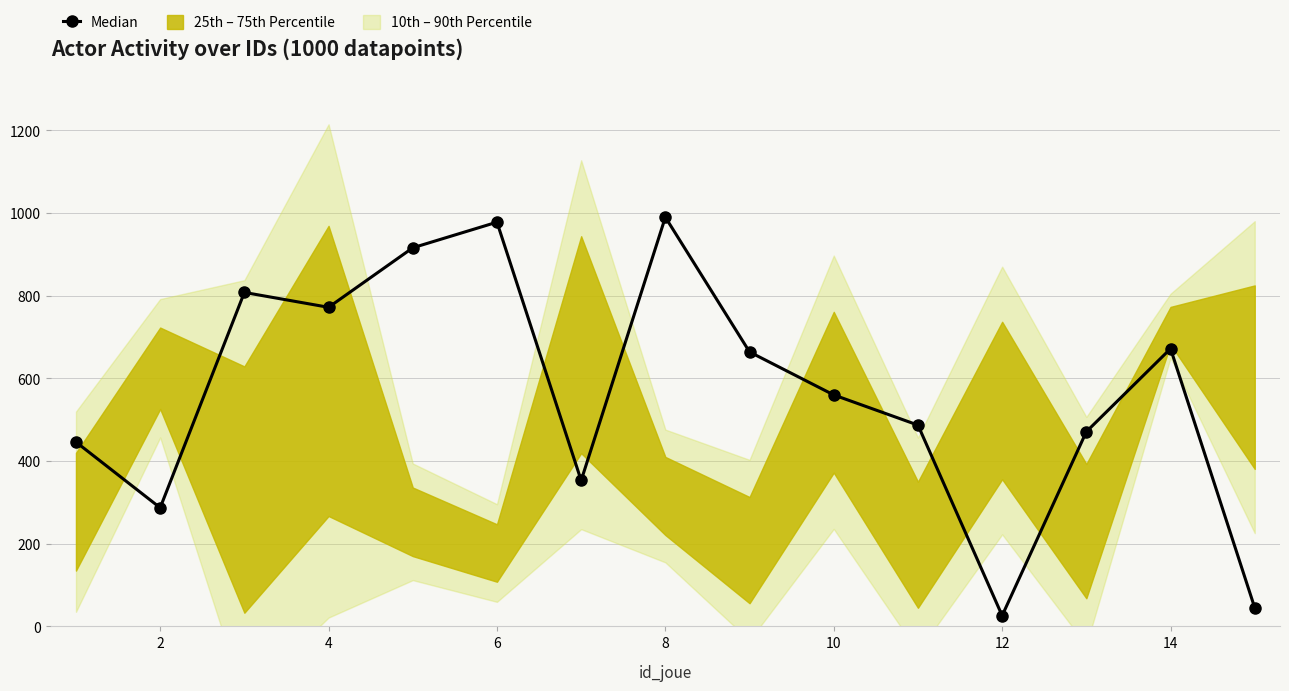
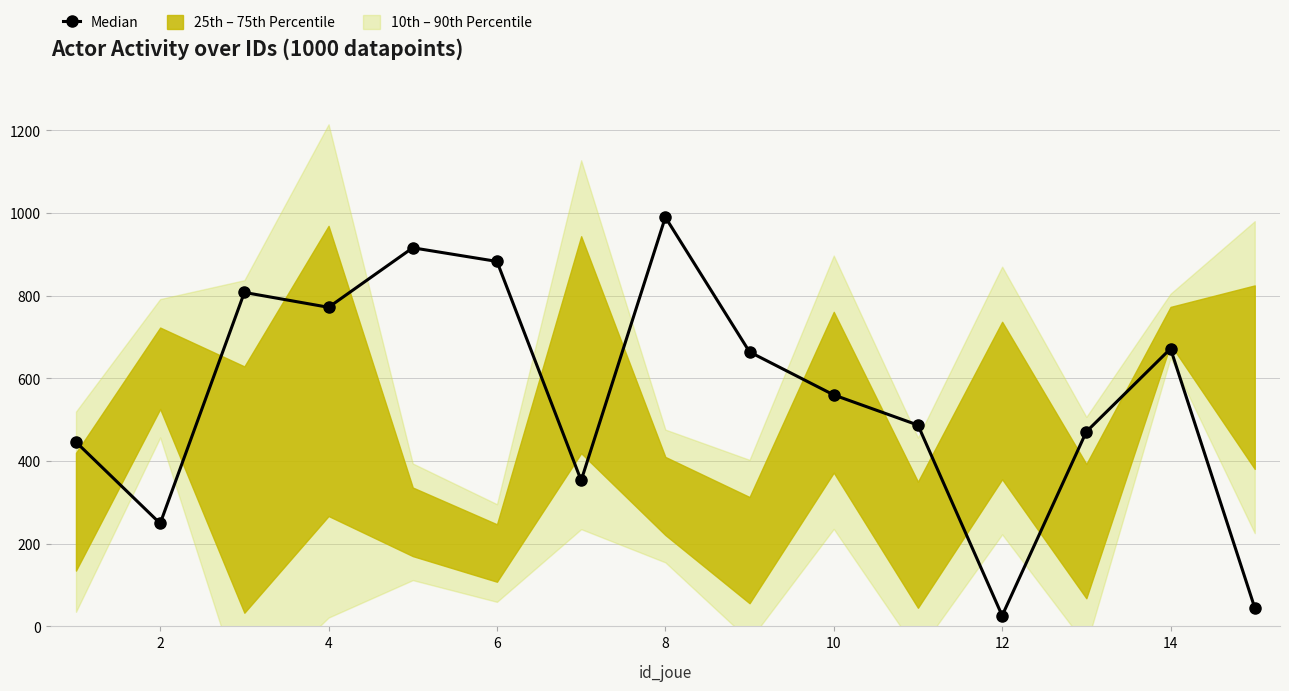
Median, 2: 290 -> 250
Median, 6: 980 -> 880
